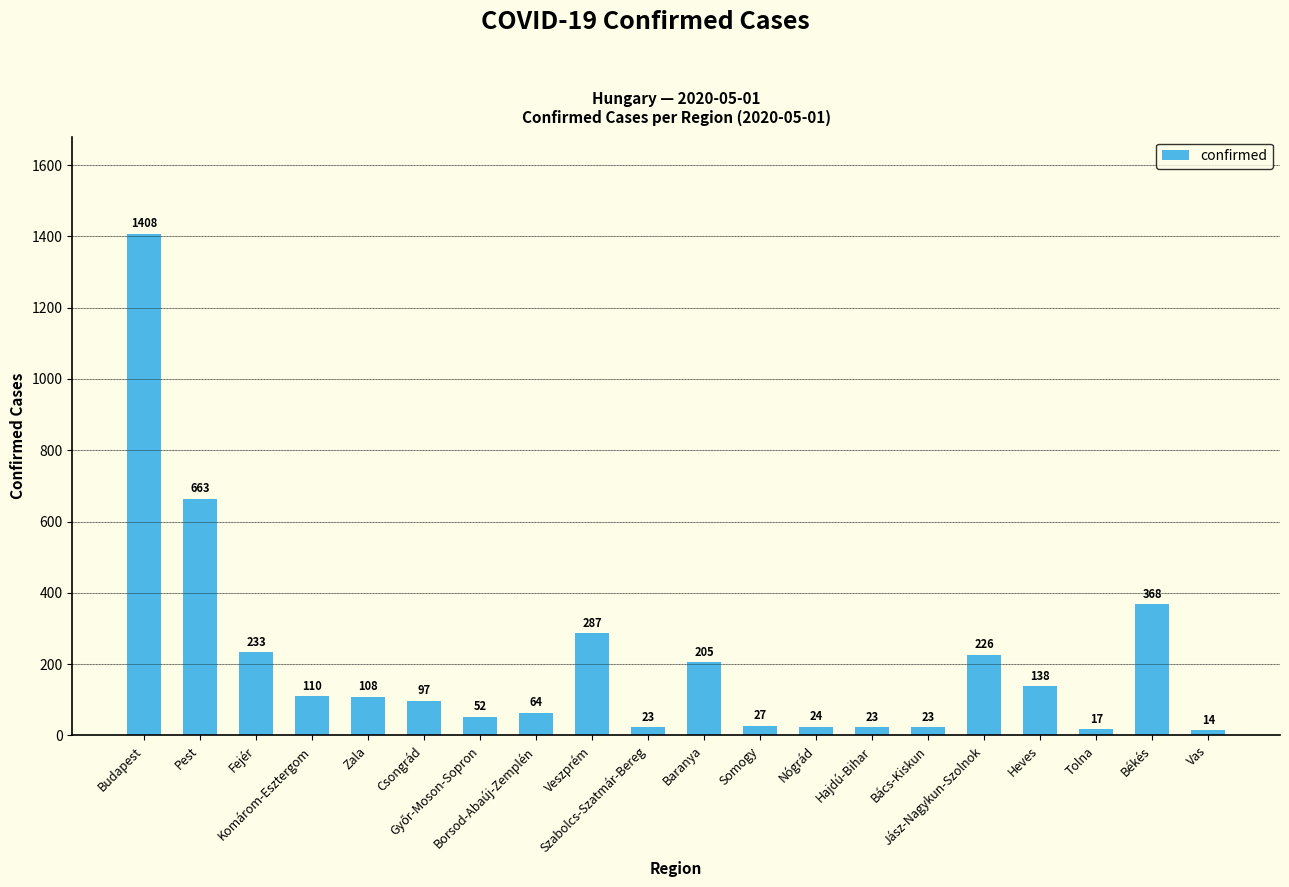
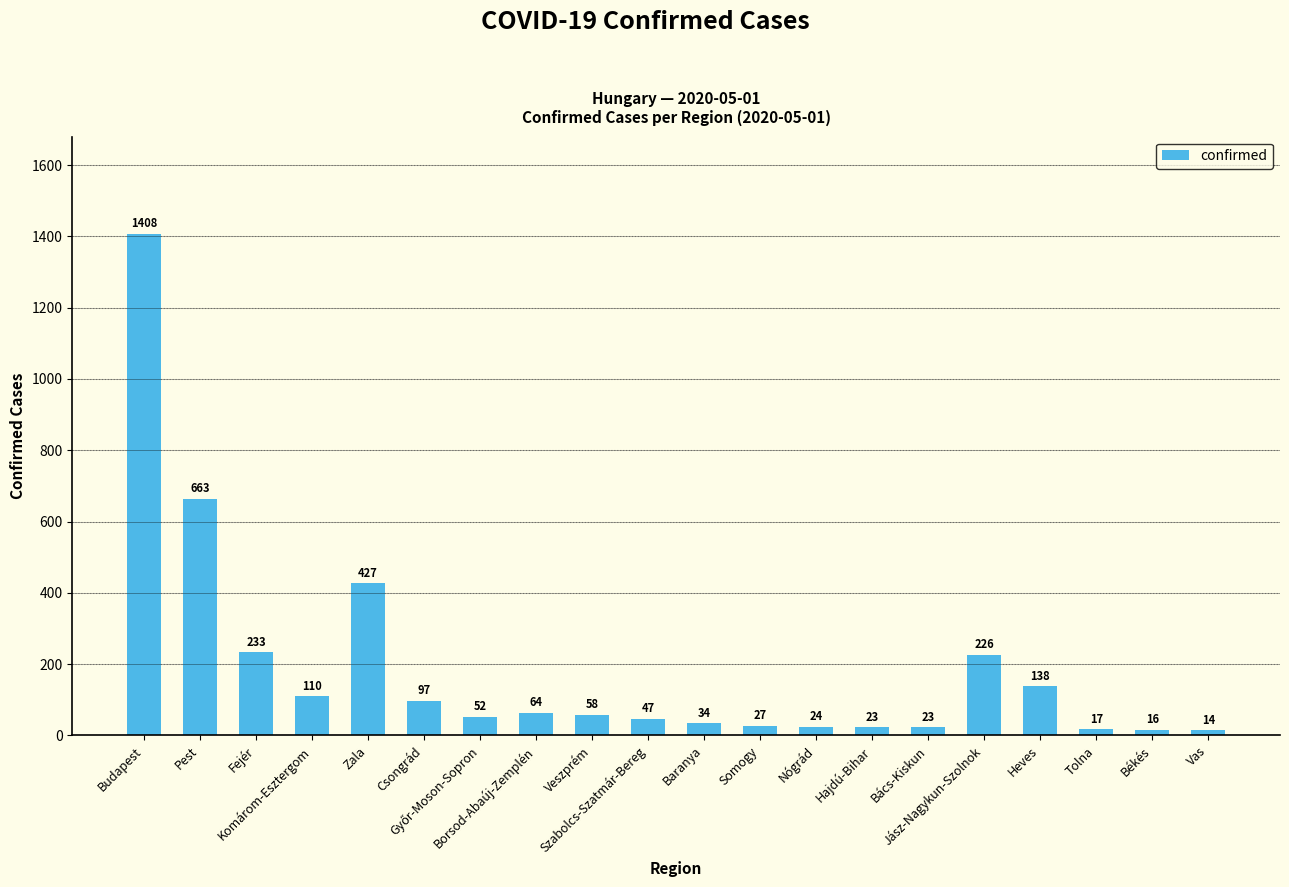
Zala: 108 -> 427
Veszprém: 287 -> 58
Szabolcs-Szatmár-Bereg: 23 -> 47
Baranya: 205 -> 34
Békés: 368 -> 16
